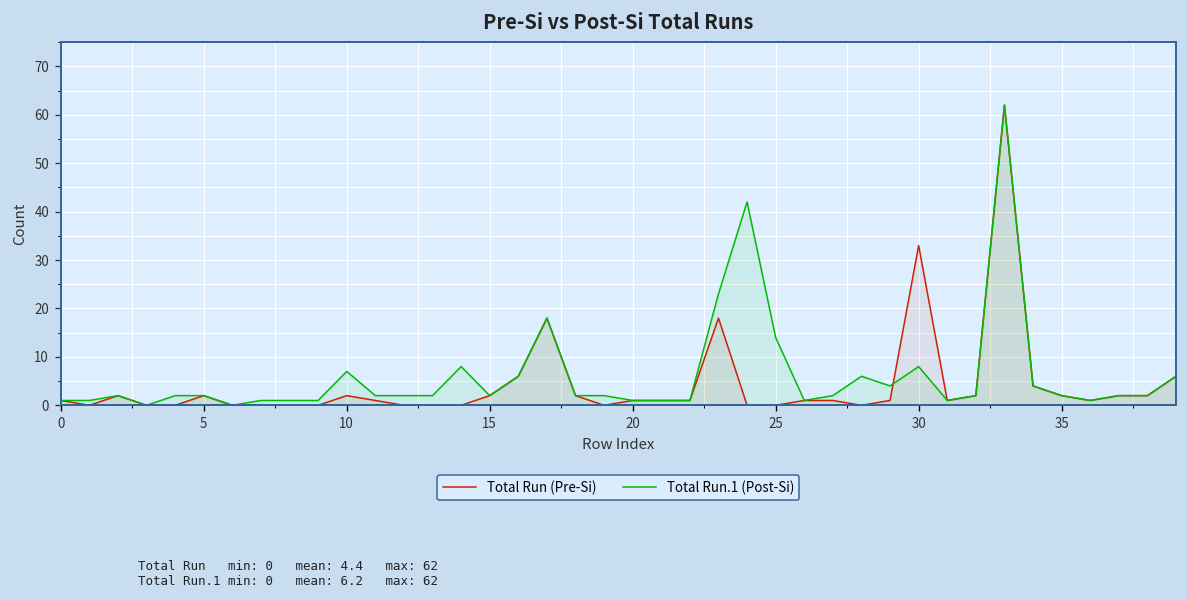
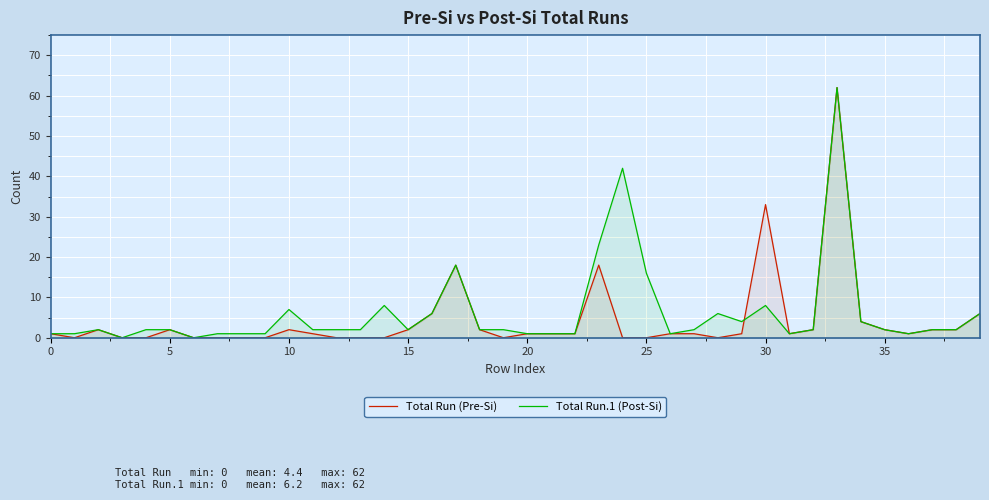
Total Run.1 (Post-Si), 25: 14 -> 16
